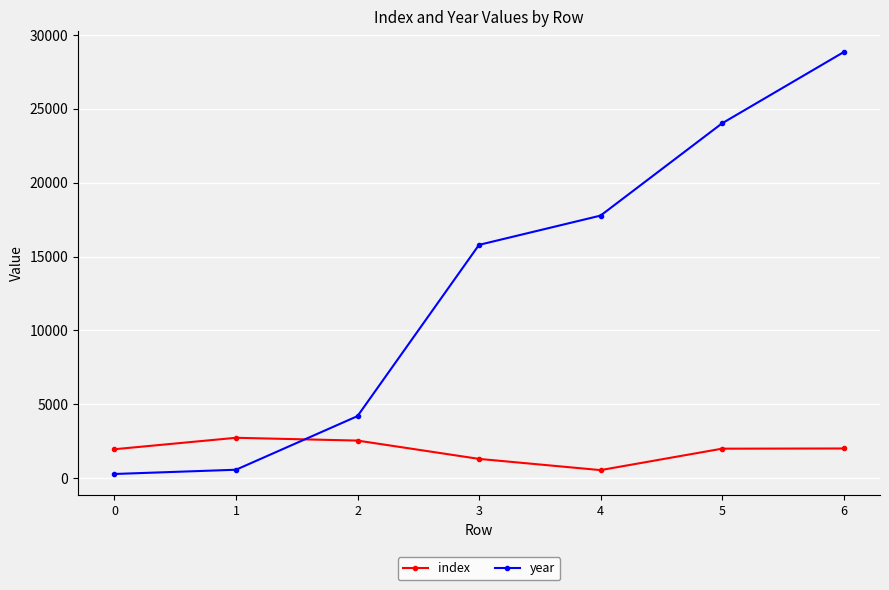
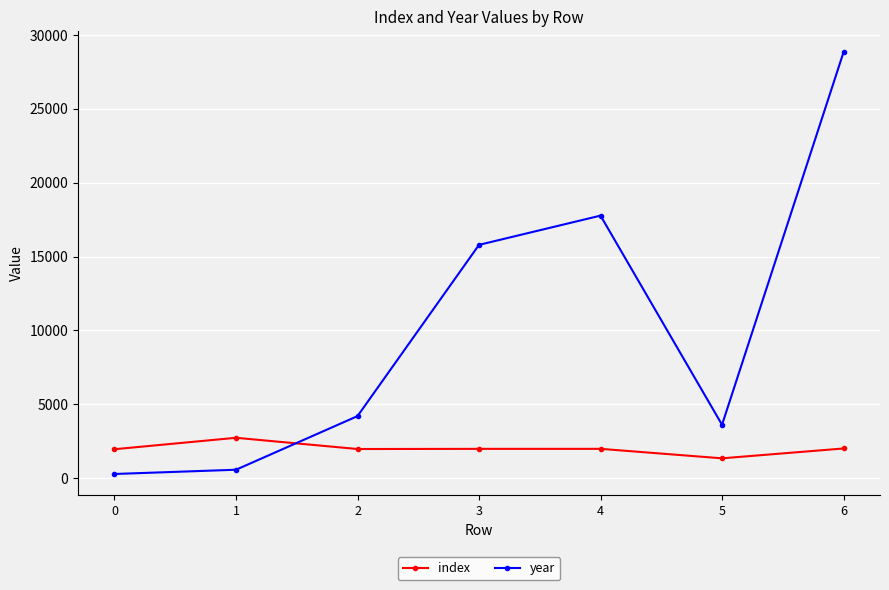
index, 2: 2500 -> 2000
index, 3: 1300 -> 2000
index, 4: 600 -> 2000
index, 5: 2000 -> 1300
year, 5: 24000 -> 3600
